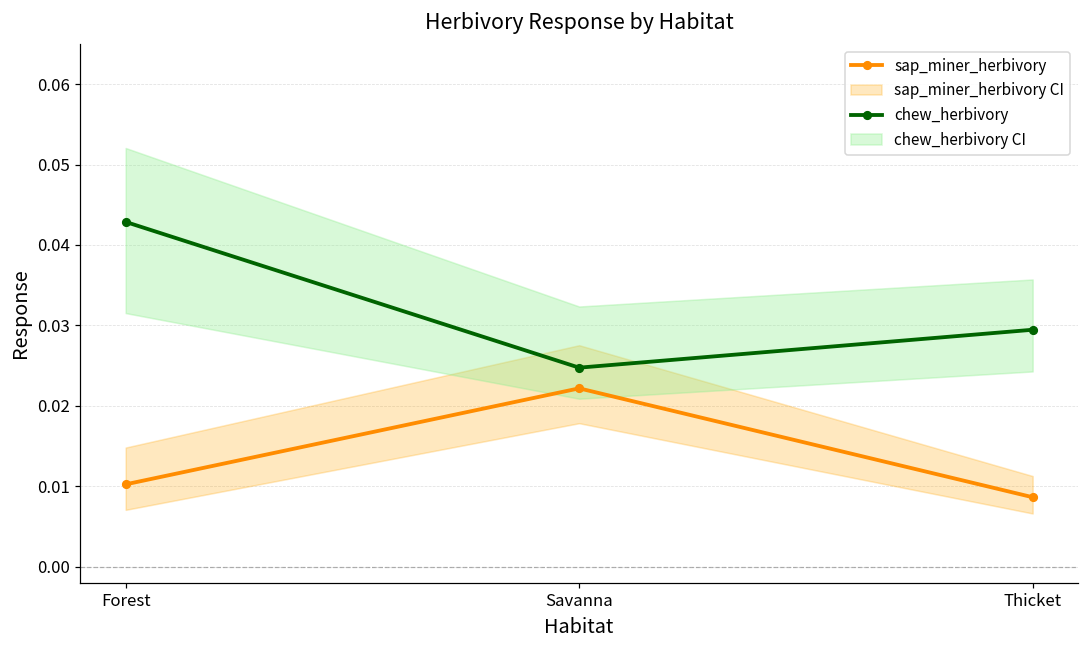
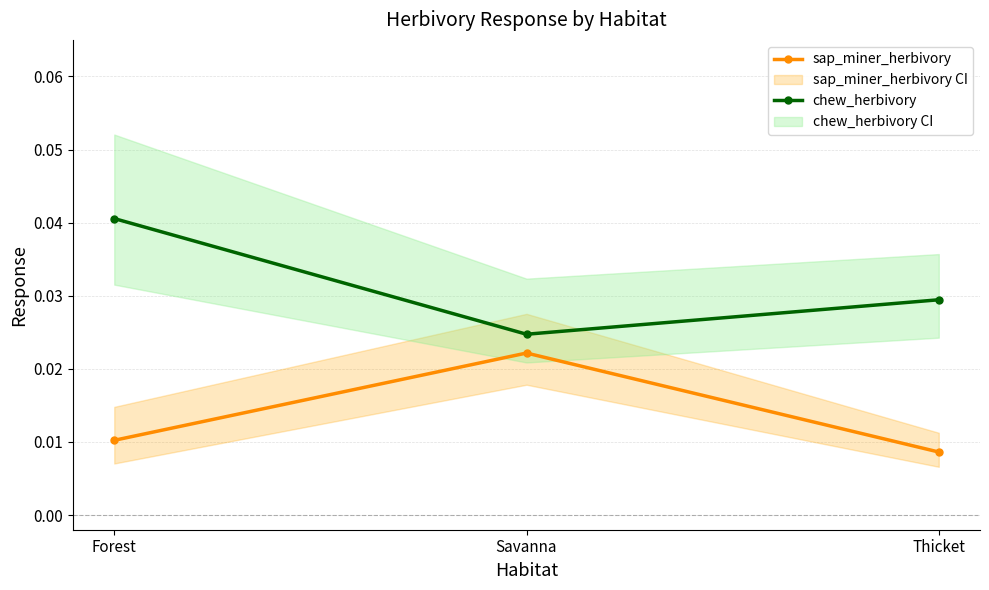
chew_herbivory, Forest: 0.043 -> 0.041
